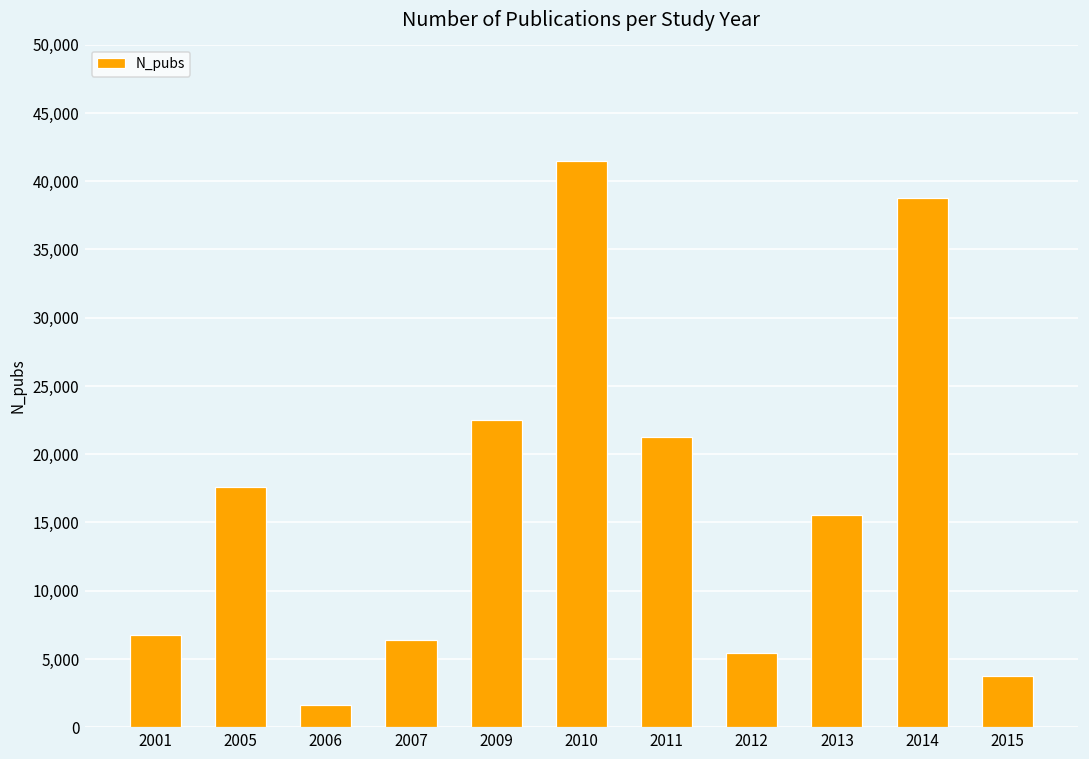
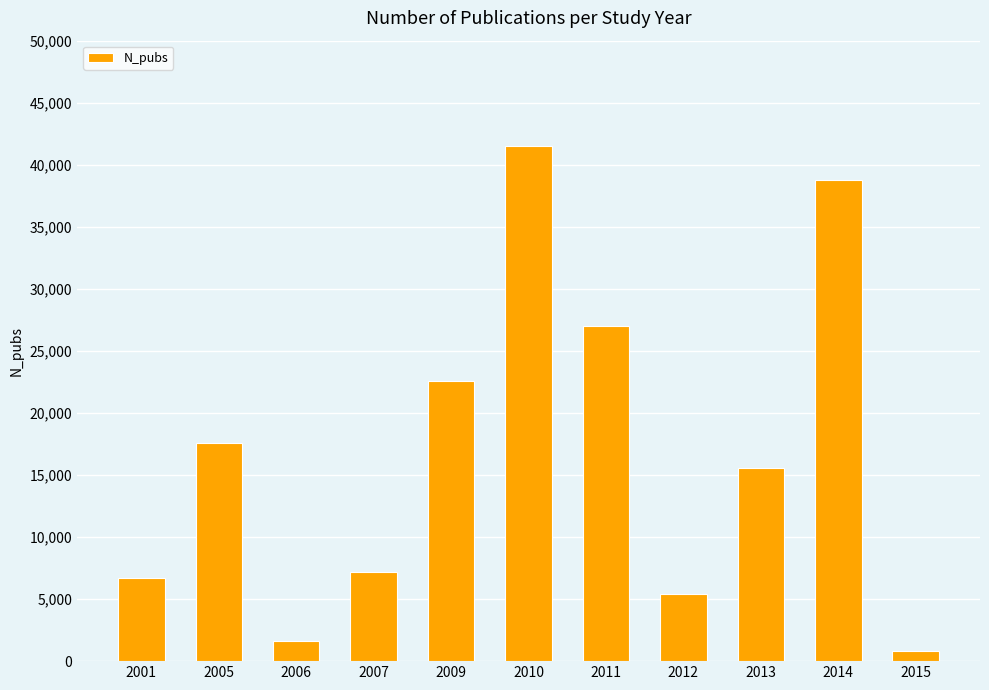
2007: 6,400 -> 7,200
2011: 21,200 -> 27,000
2015: 3,800 -> 800
